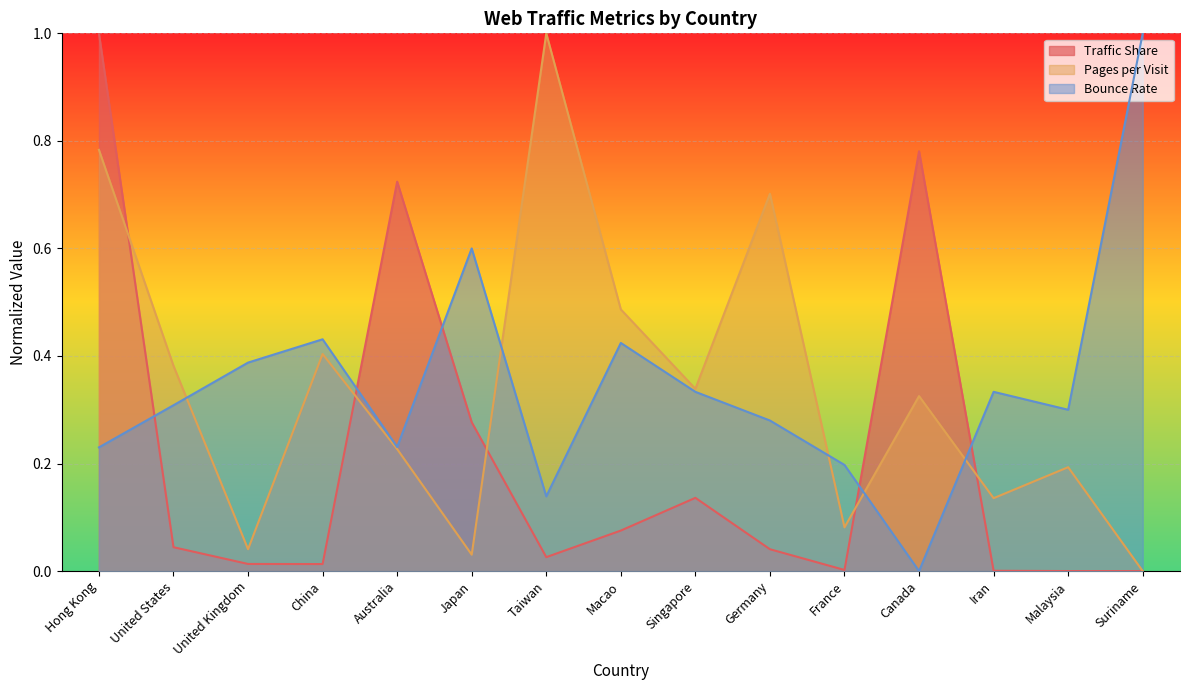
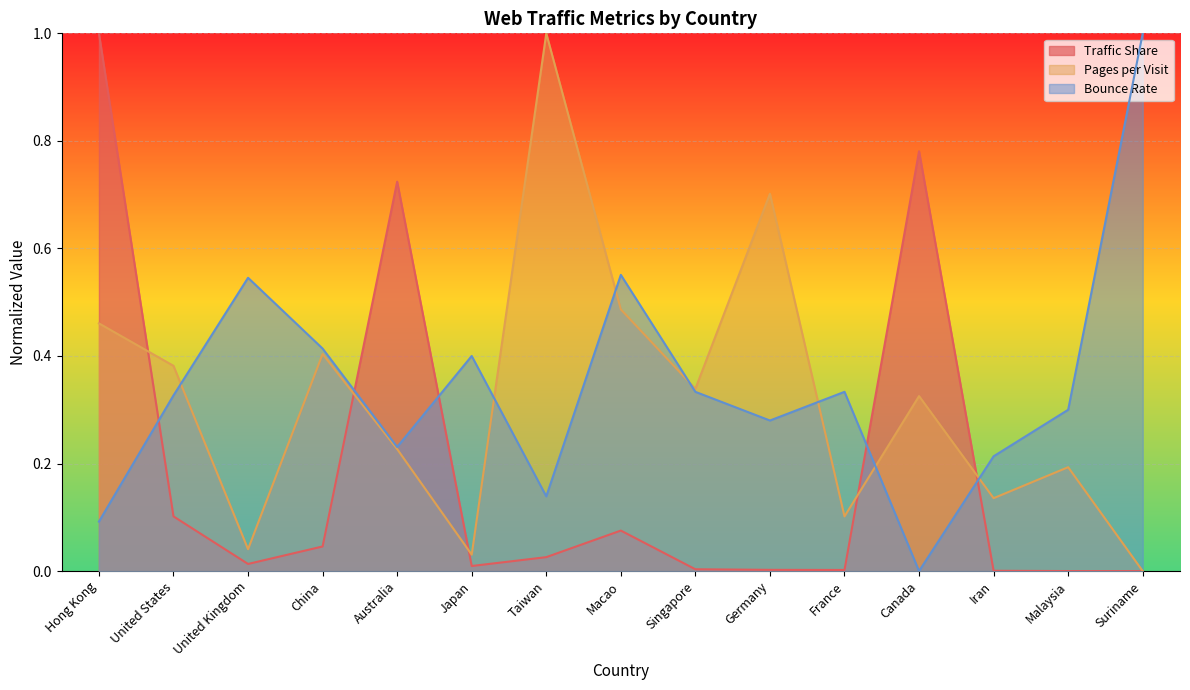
Pages per Visit, Hong Kong: 0.78 -> 0.46
Bounce Rate, Hong Kong: 0.23 -> 0.09
Traffic Share, United States: 0.04 -> 0.10
Bounce Rate, United States: 0.31 -> 0.33
Bounce Rate, United Kingdom: 0.39 -> 0.55
Traffic Share, China: 0.01 -> 0.05
Bounce Rate, China: 0.43 -> 0.41
Traffic Share, Japan: 0.28 -> 0.01
Bounce Rate, Japan: 0.6 -> 0.4
Bounce Rate, Macao: 0.42 -> 0.55
Traffic Share, Singapore: 0.14 -> 0.00
Traffic Share, Germany: 0.04 -> 0.00
Pages per Visit, France: 0.08 -> 0.10
Bounce Rate, France: 0.20 -> 0.33
Bounce Rate, Iran: 0.33 -> 0.21
